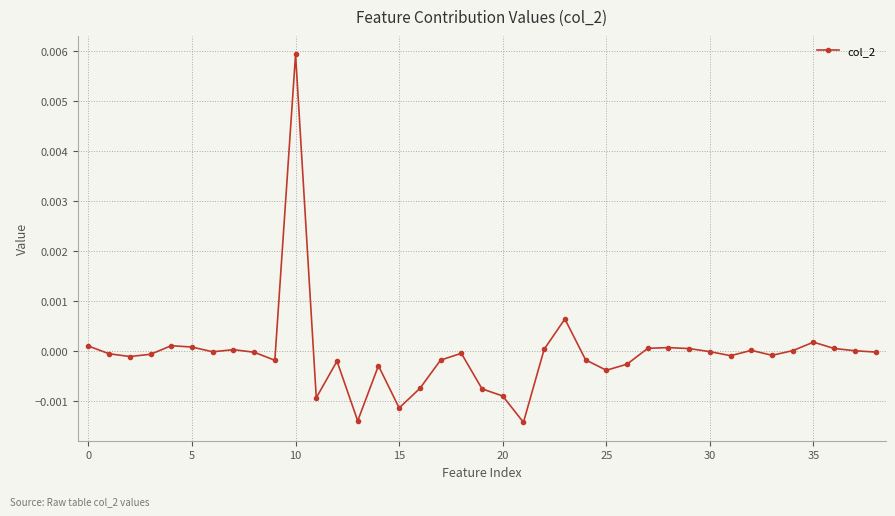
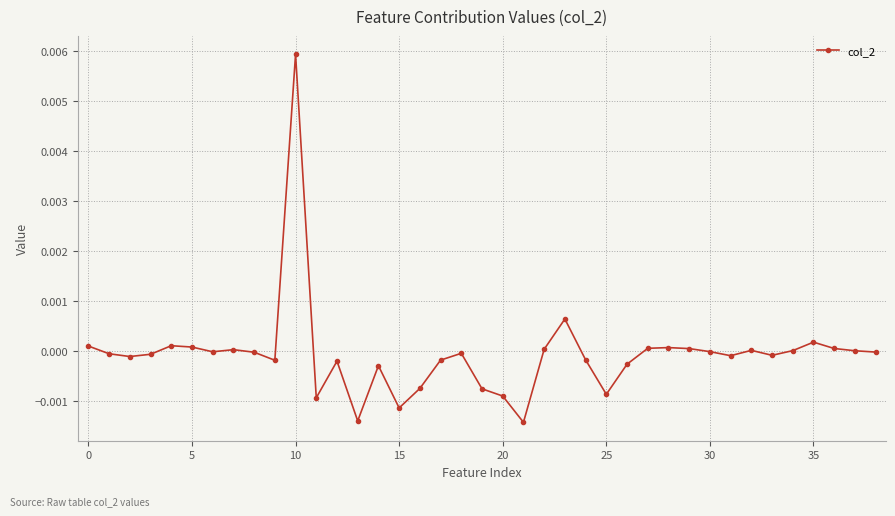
25: -0.0004 -> -0.0009
